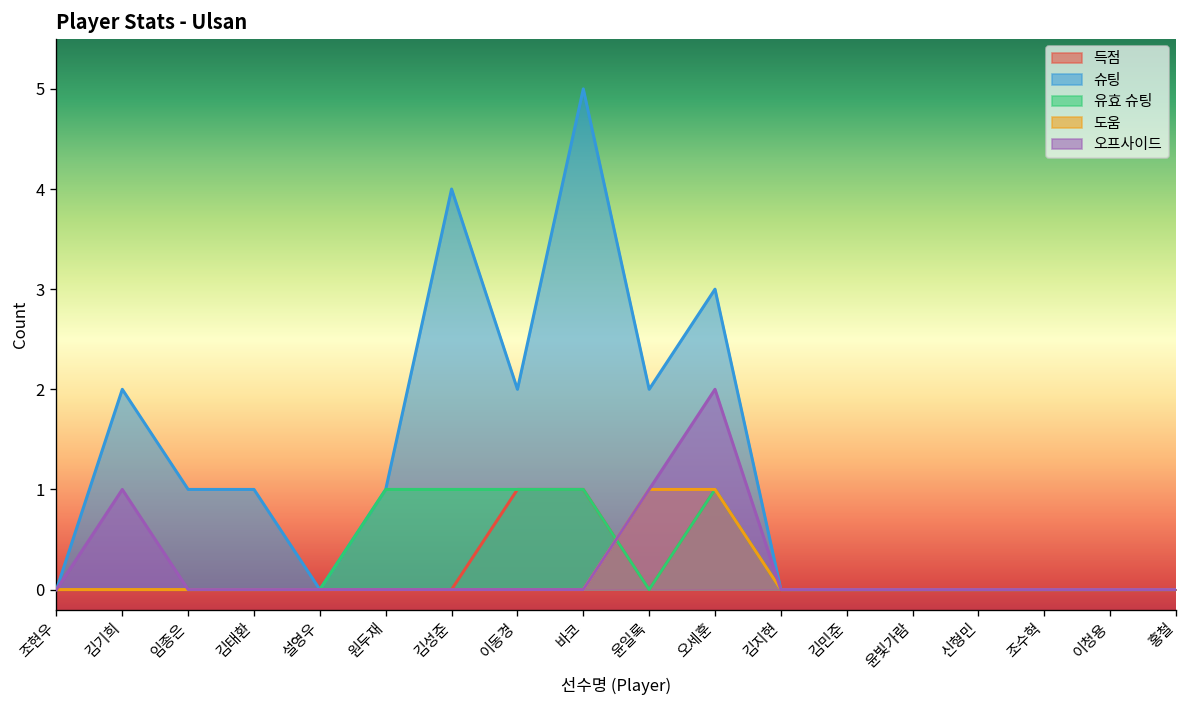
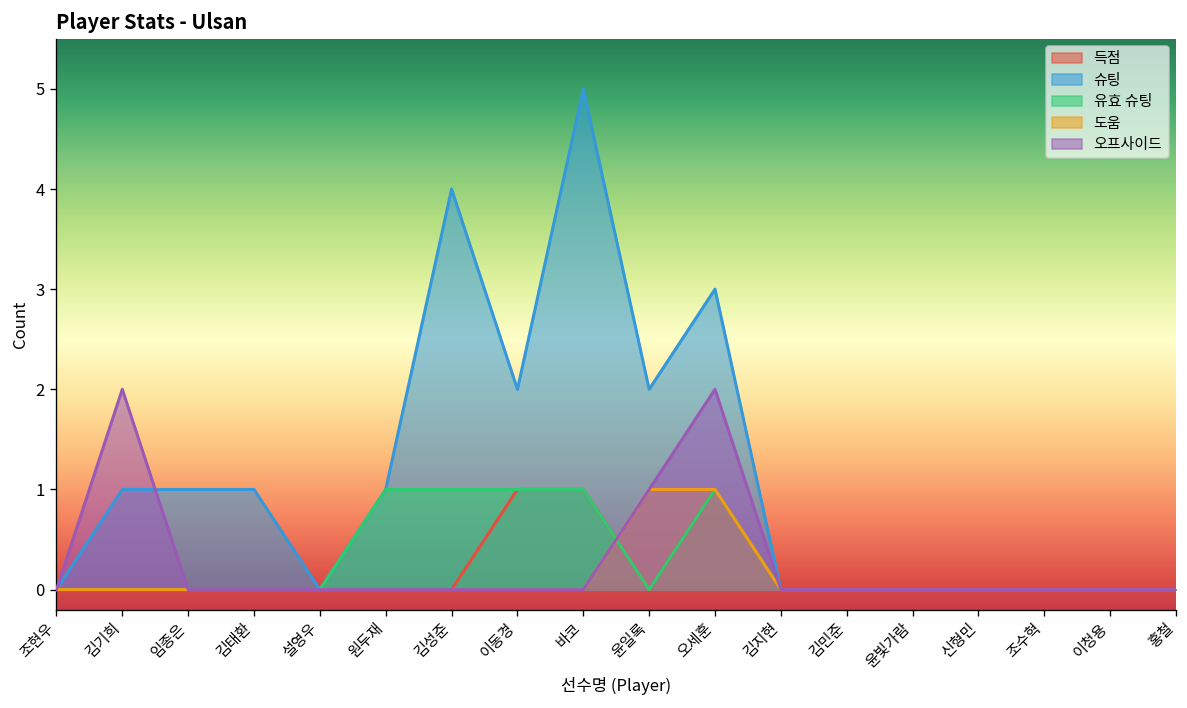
슈팅, 김기희: 2 -> 1
오프사이드, 김기희: 1 -> 2
